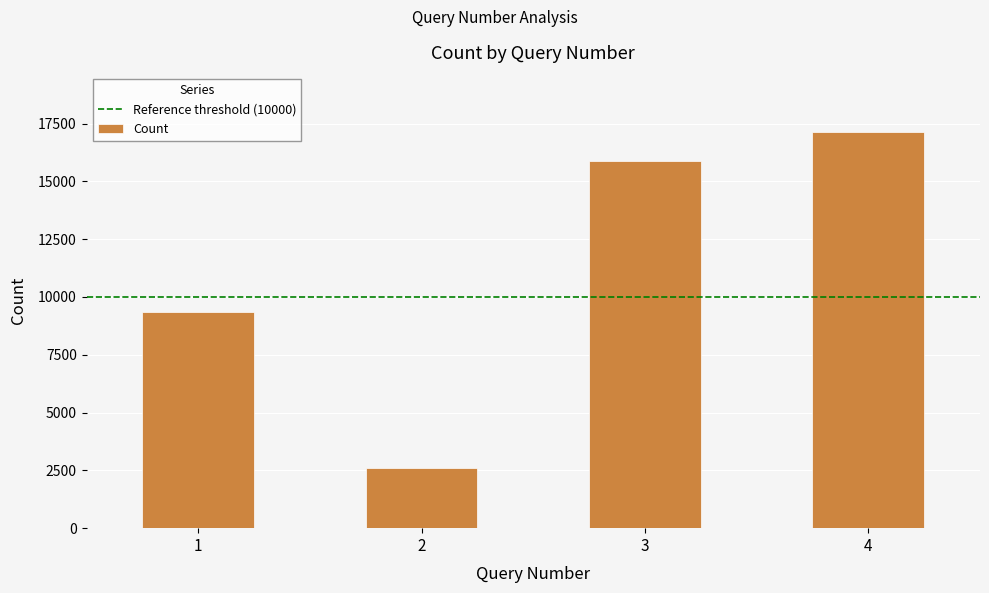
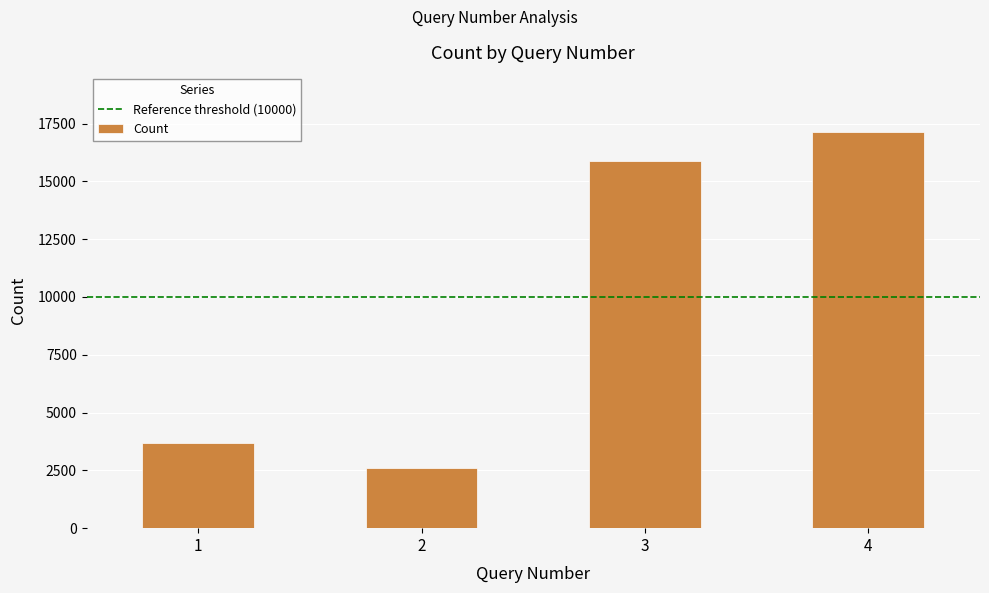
1: 9300 -> 3700
